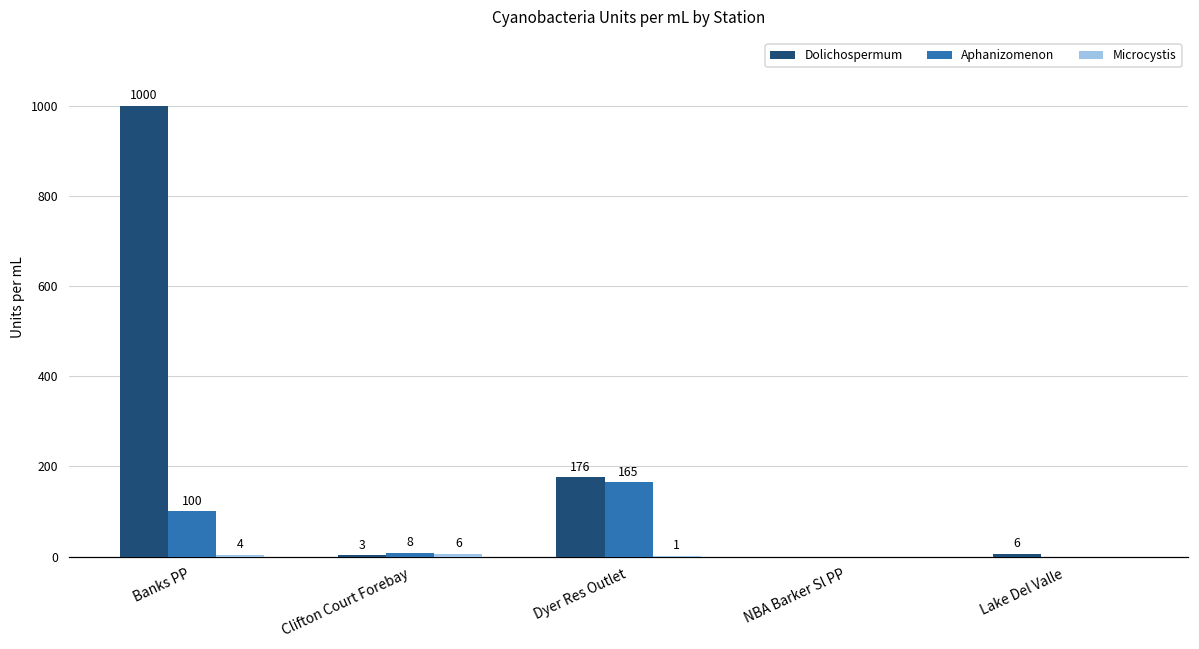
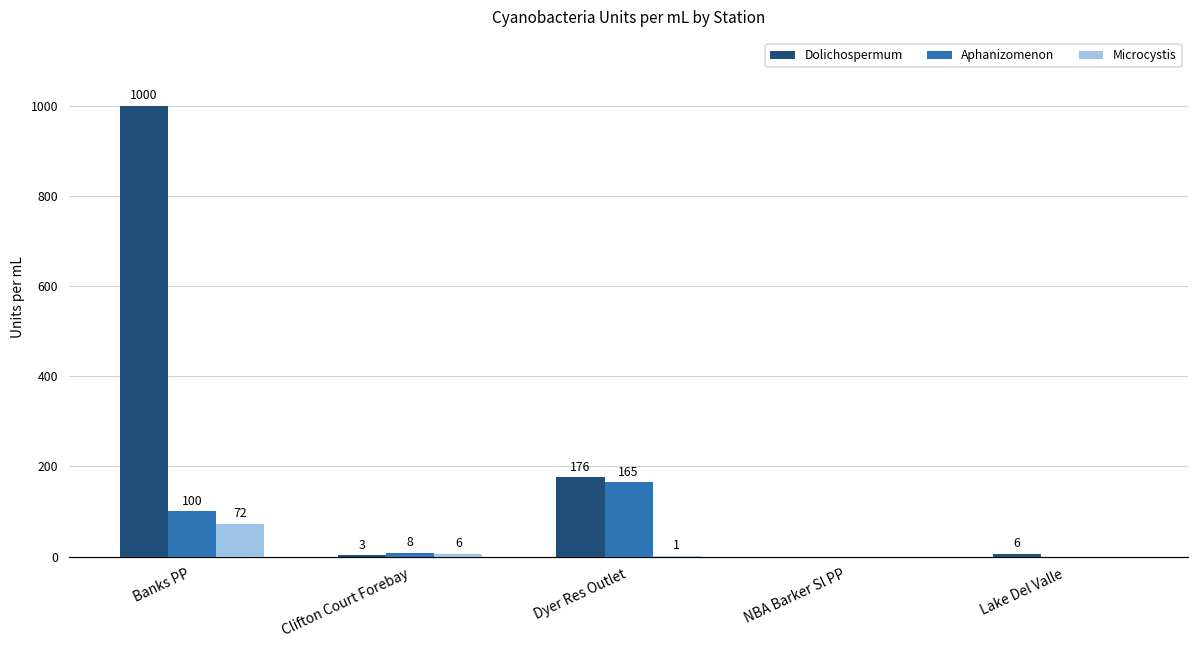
Microcystis, Banks PP: 4 -> 72
